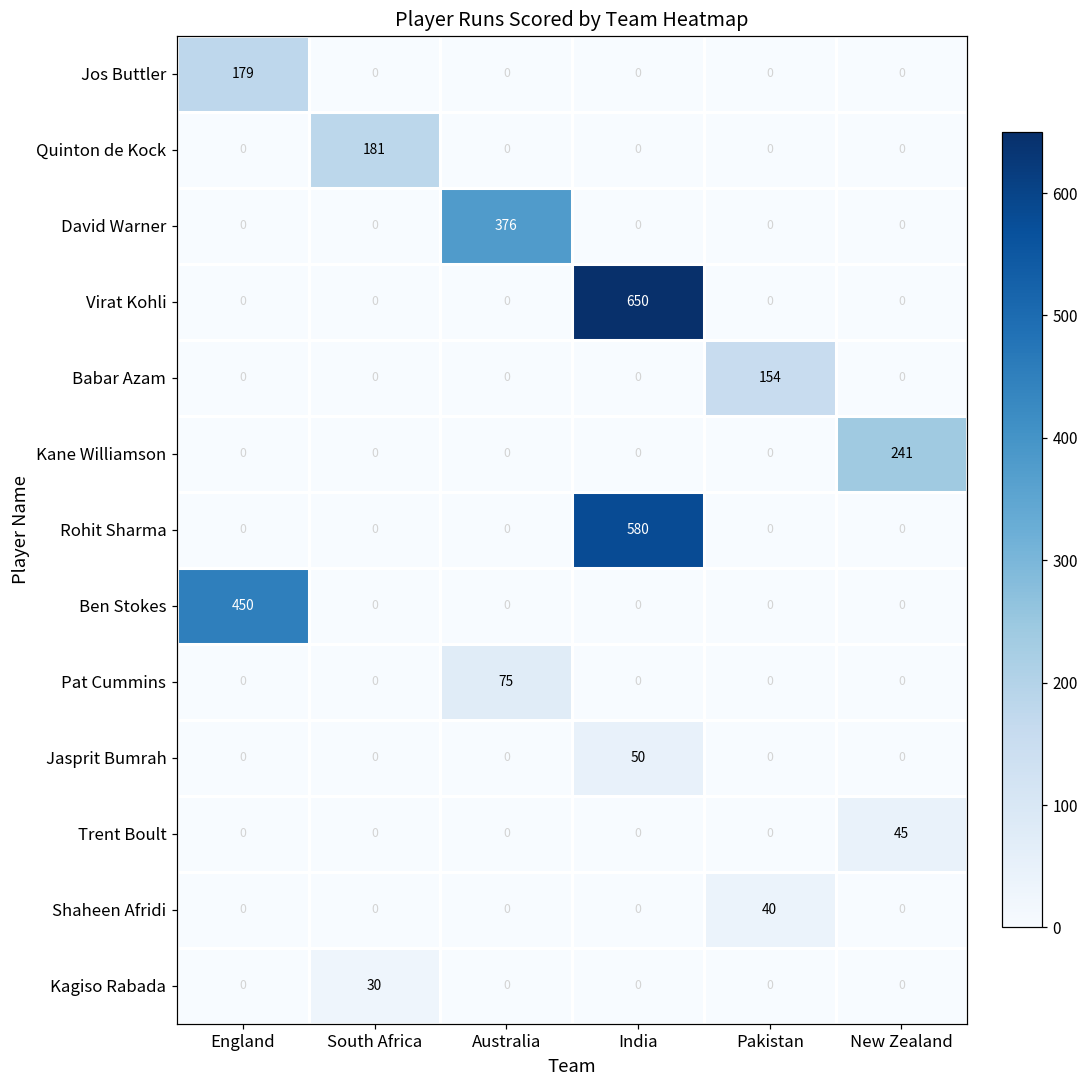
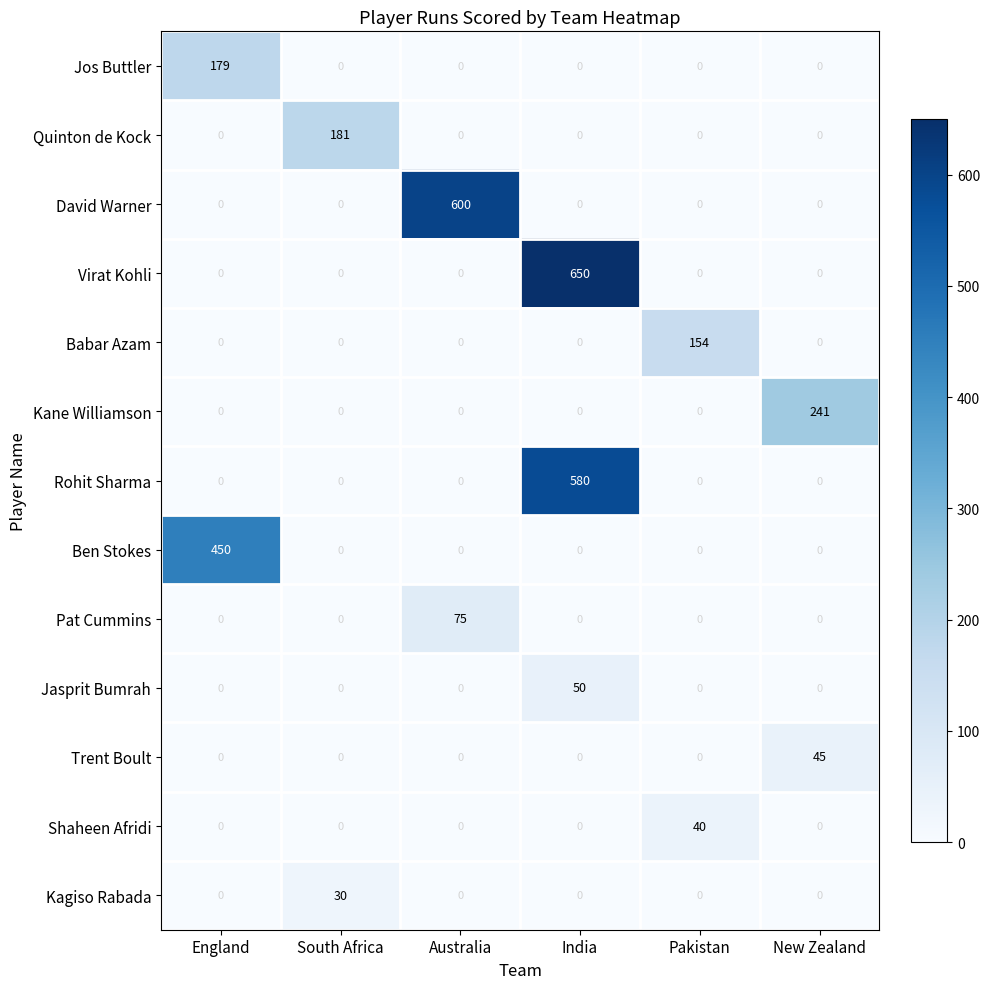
David Warner, Australia: 376 -> 600
